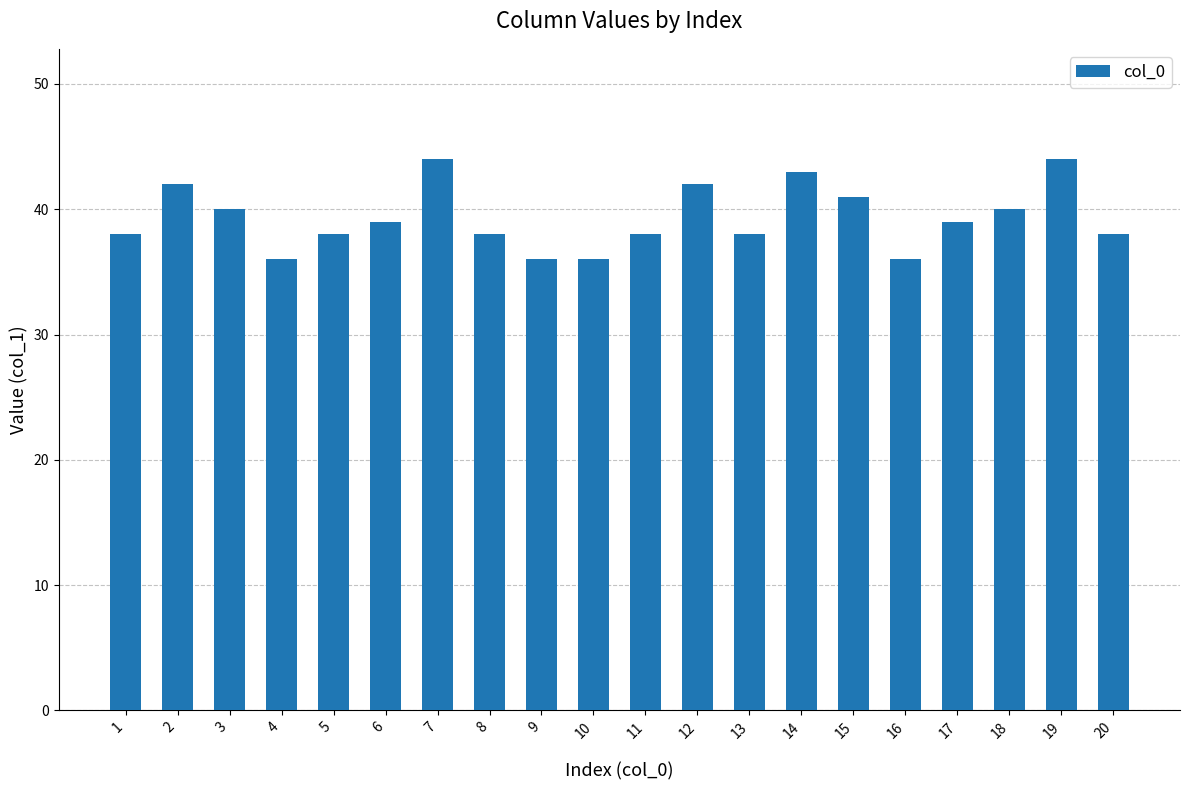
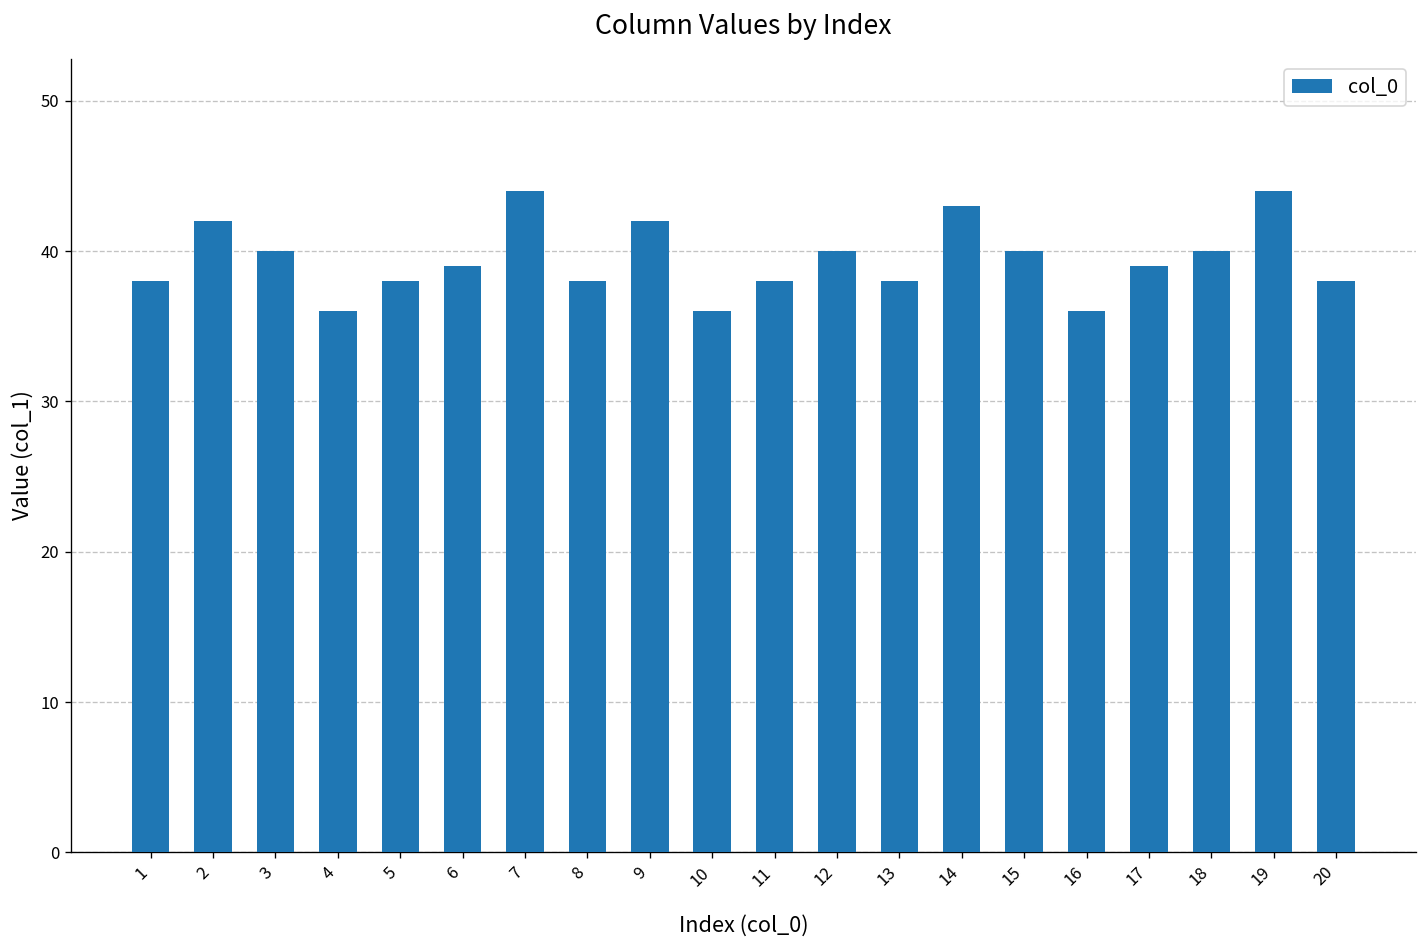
9: 36 -> 42
12: 42 -> 40
15: 41 -> 40
